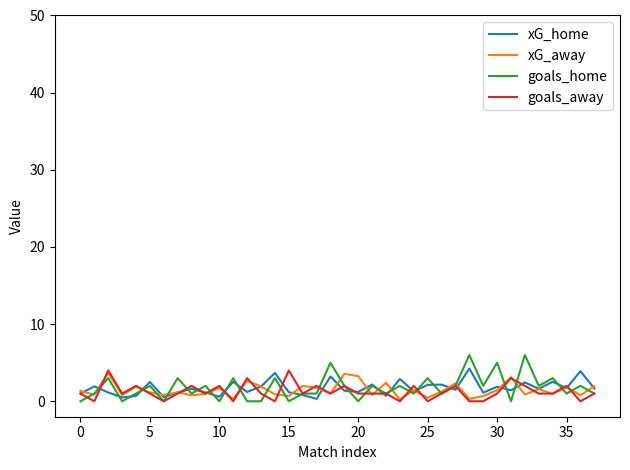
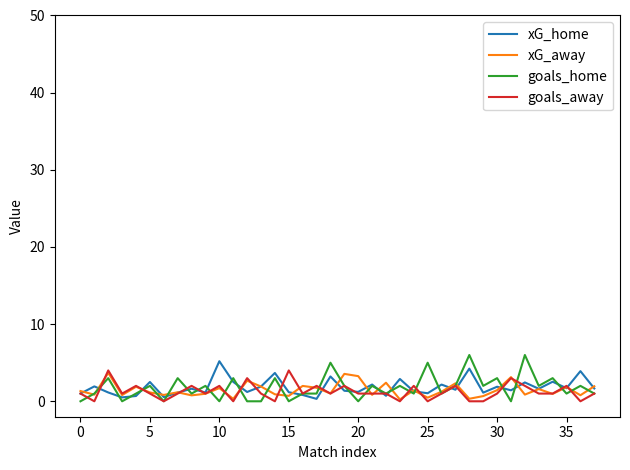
xG_home, 10: 1 -> 5
xG_home, 25: 2 -> 1
goals_home, 25: 3 -> 5
goals_home, 30: 5 -> 3
